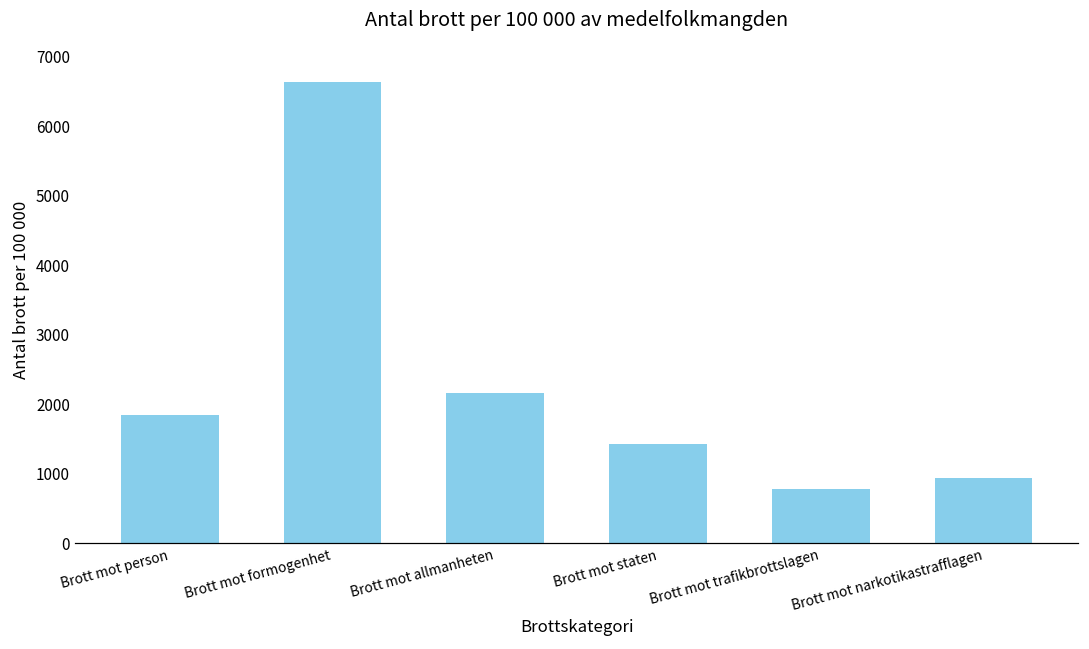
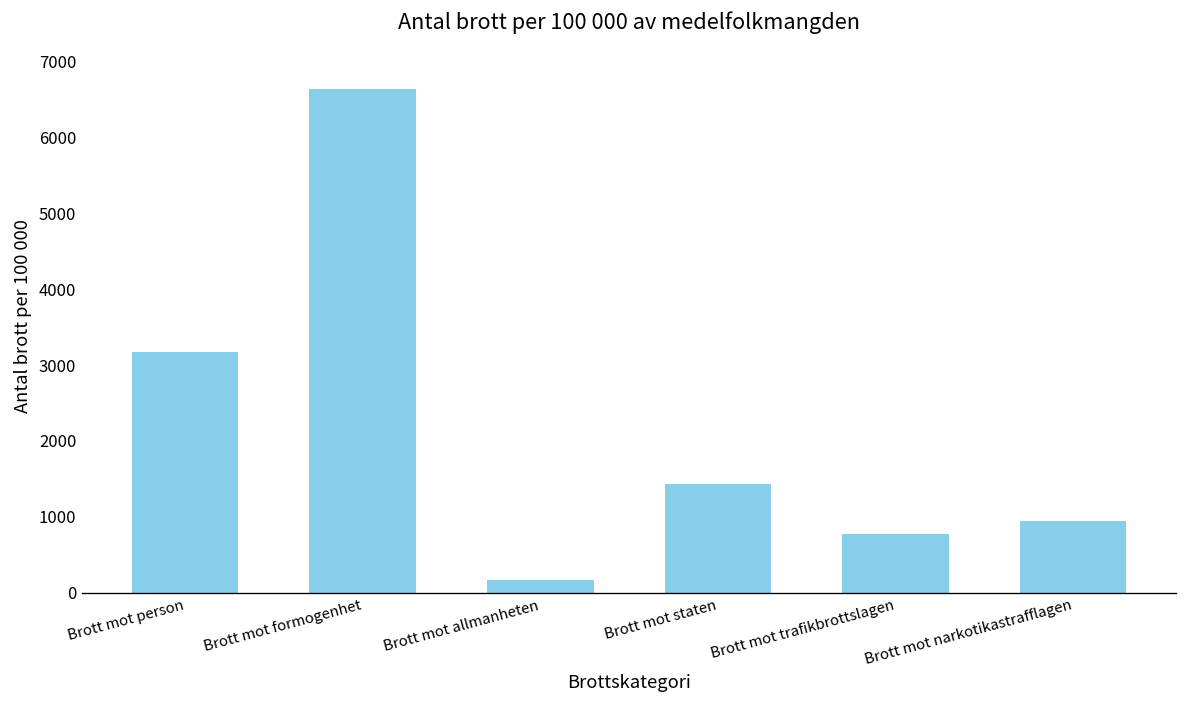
Brott mot person: 1900 -> 3200
Brott mot allmanheten: 2200 -> 200
